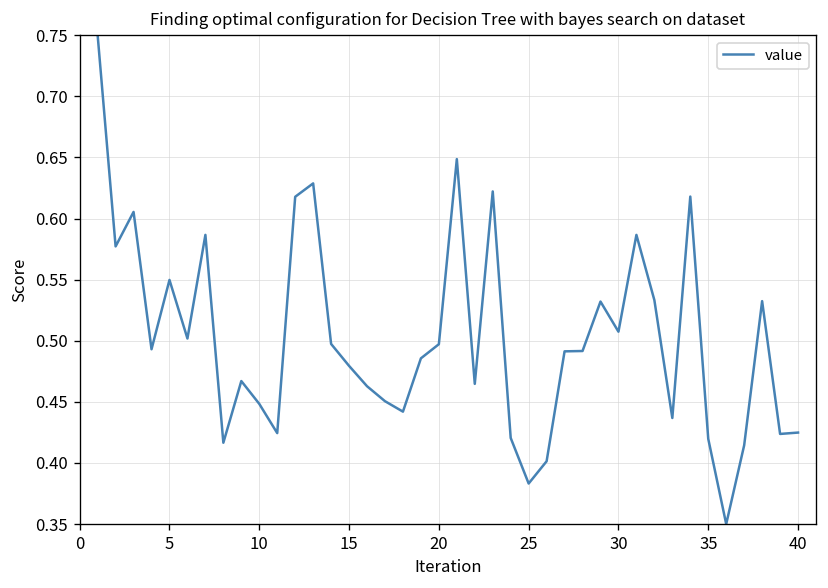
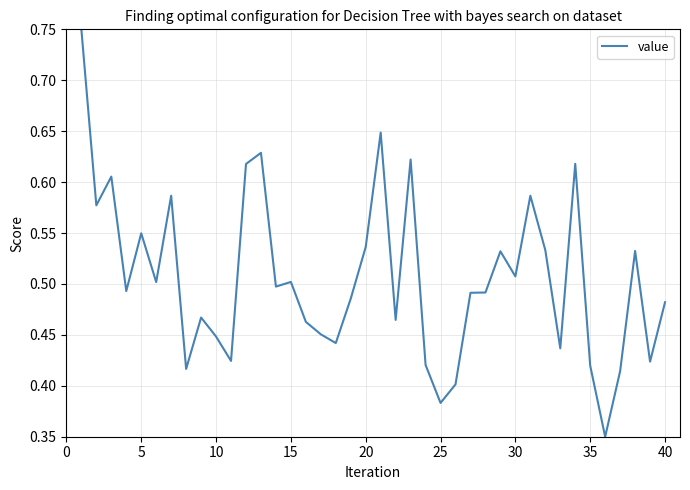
15: 0.479 -> 0.502
20: 0.497 -> 0.536
40: 0.425 -> 0.482
